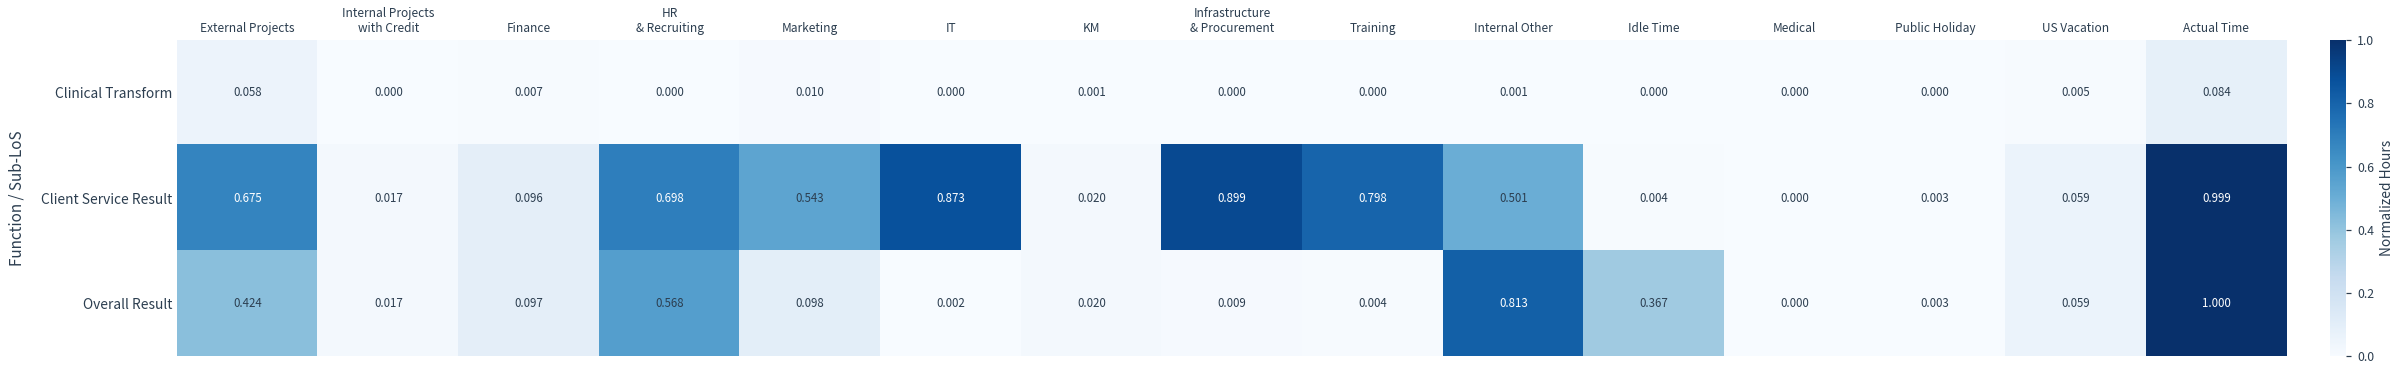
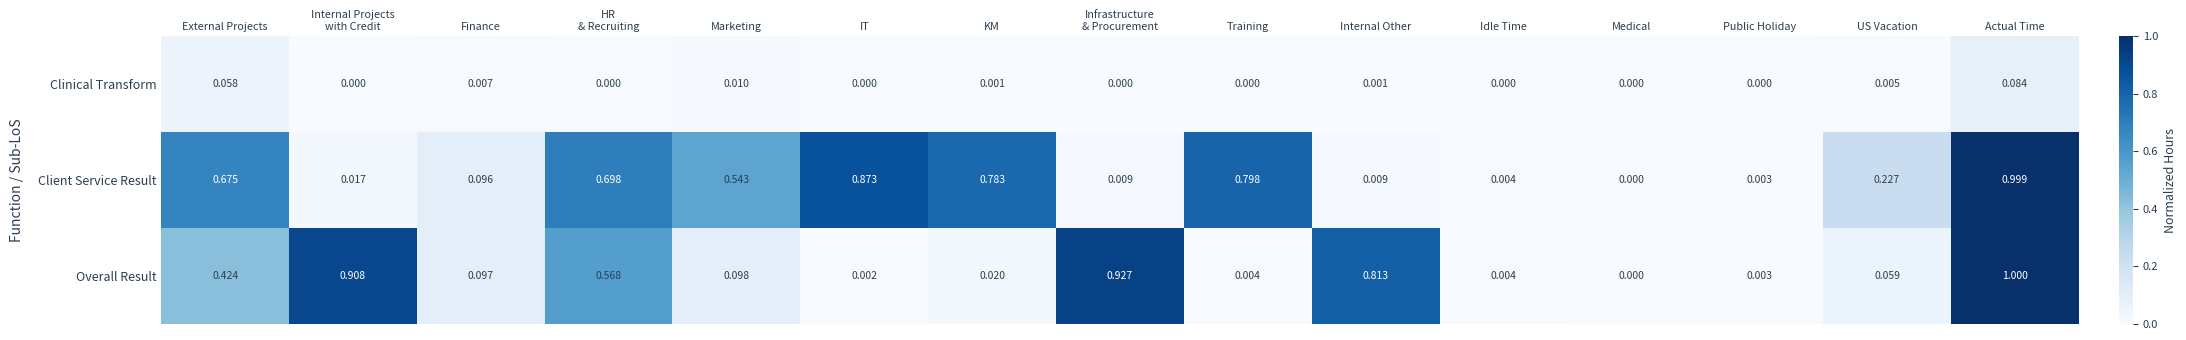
Client Service Result, KM: 0.020 -> 0.783
Client Service Result, Infrastructure & Procurement: 0.899 -> 0.009
Client Service Result, Internal Other: 0.501 -> 0.009
Client Service Result, US Vacation: 0.059 -> 0.227
Overall Result, Internal Projects with Credit: 0.017 -> 0.908
Overall Result, Infrastructure & Procurement: 0.009 -> 0.927
Overall Result, Idle Time: 0.367 -> 0.004
